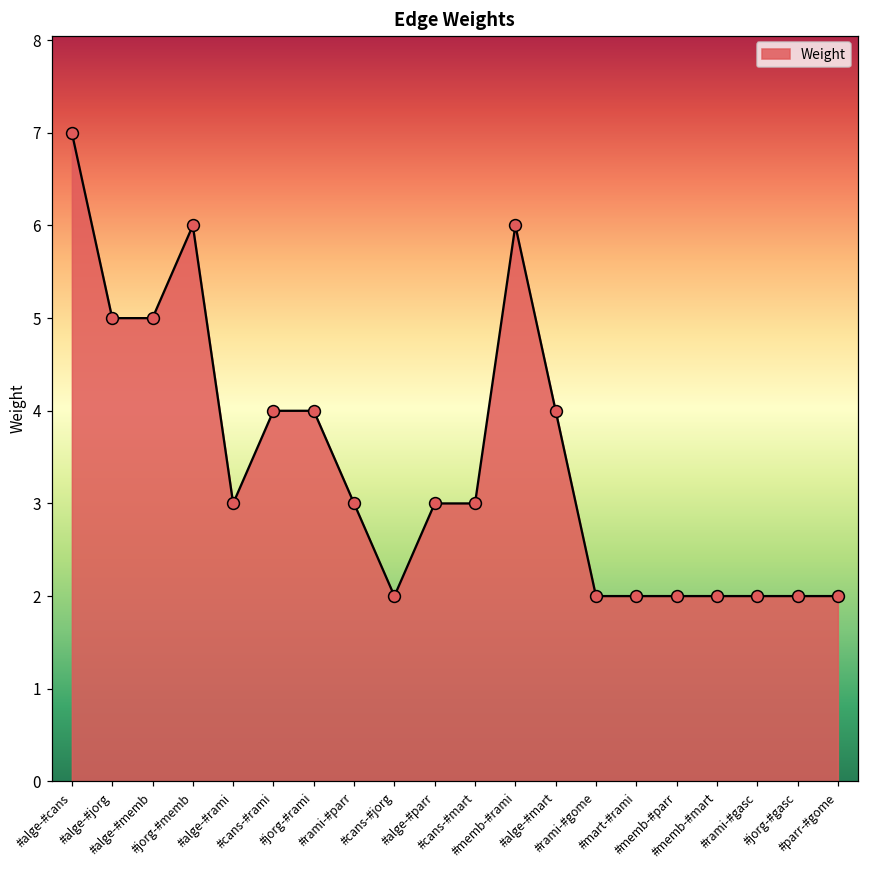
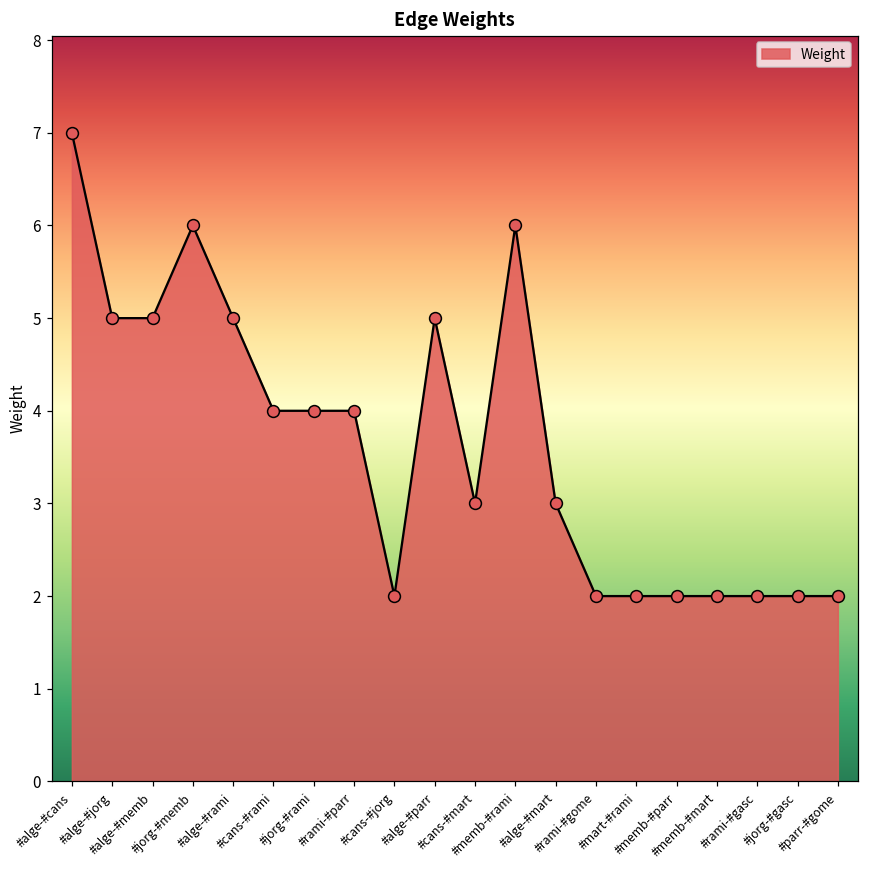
#alge-#rami: 3 -> 5
#rami-#parr: 3 -> 4
#alge-#parr: 3 -> 5
#alge-#mart: 4 -> 3
